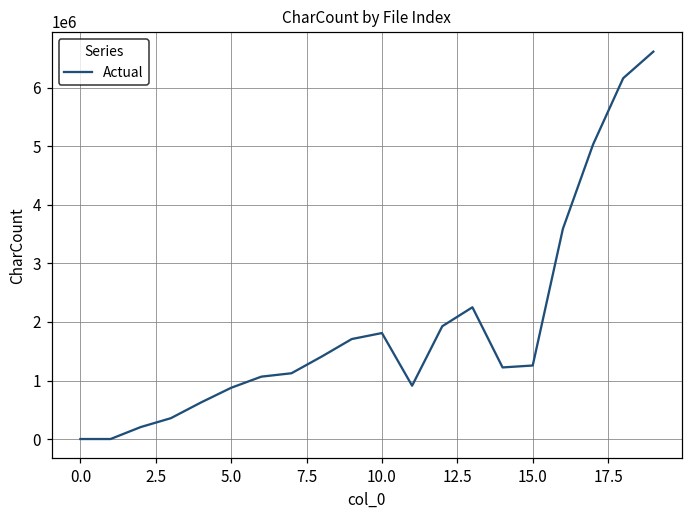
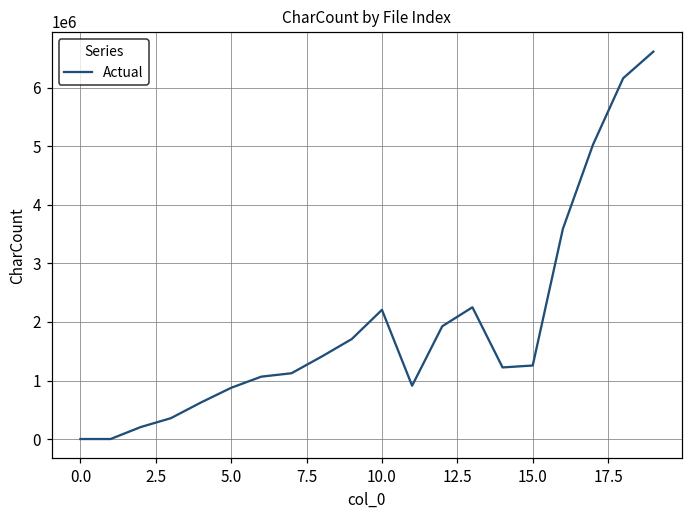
10.0: 1800000 -> 2200000
